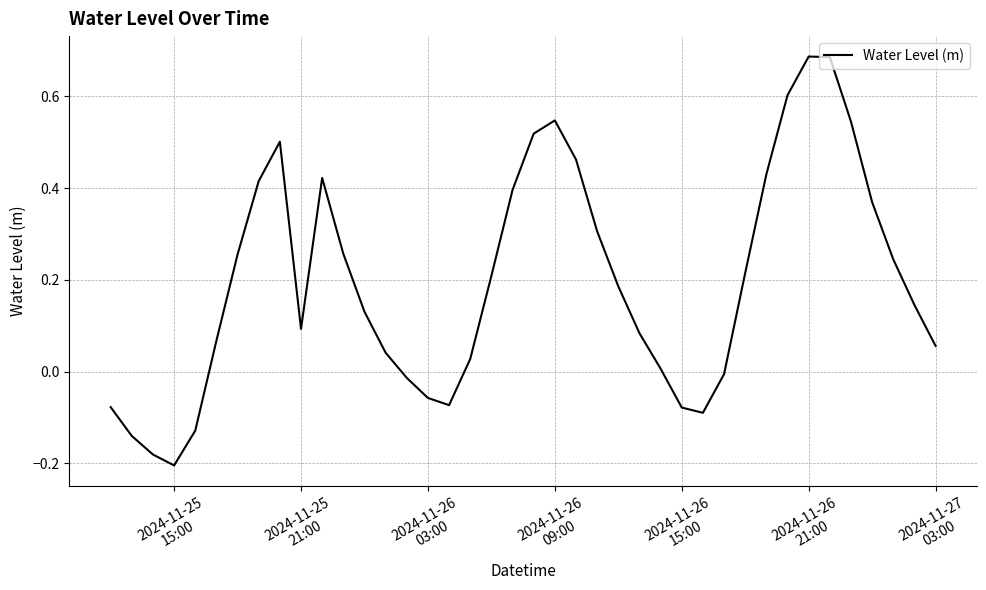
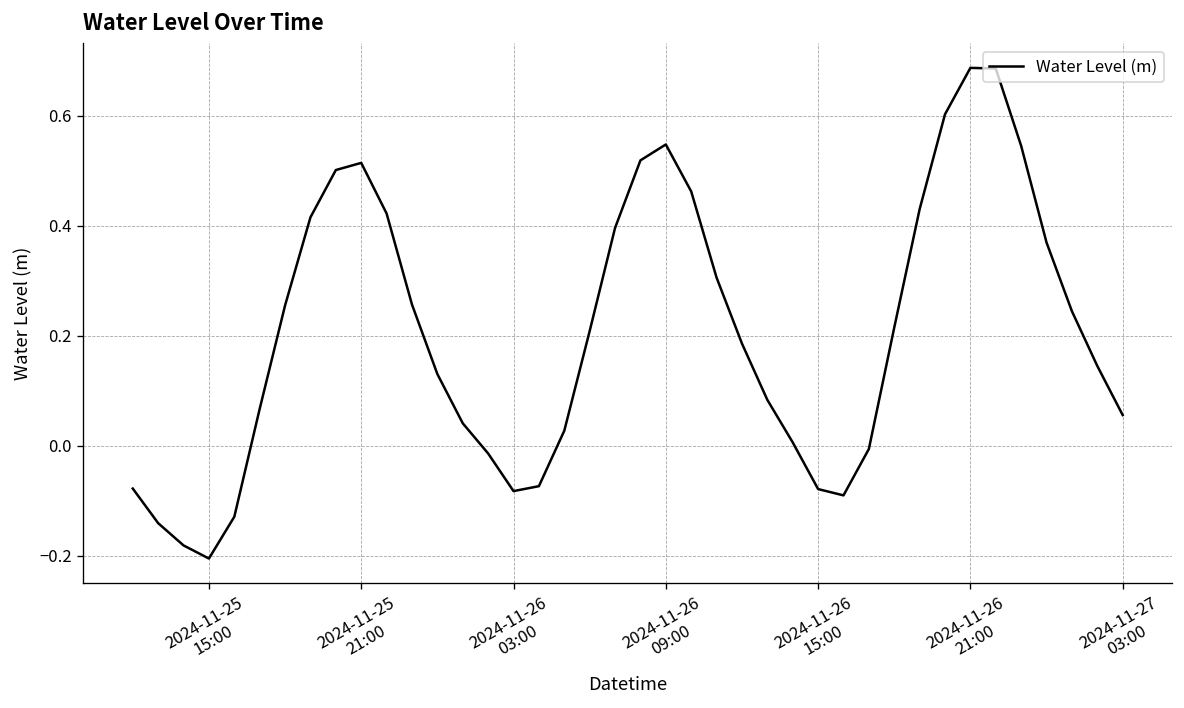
2024-11-25 21:00: 0.09 -> 0.51
2024-11-26 03:00: -0.06 -> -0.08
